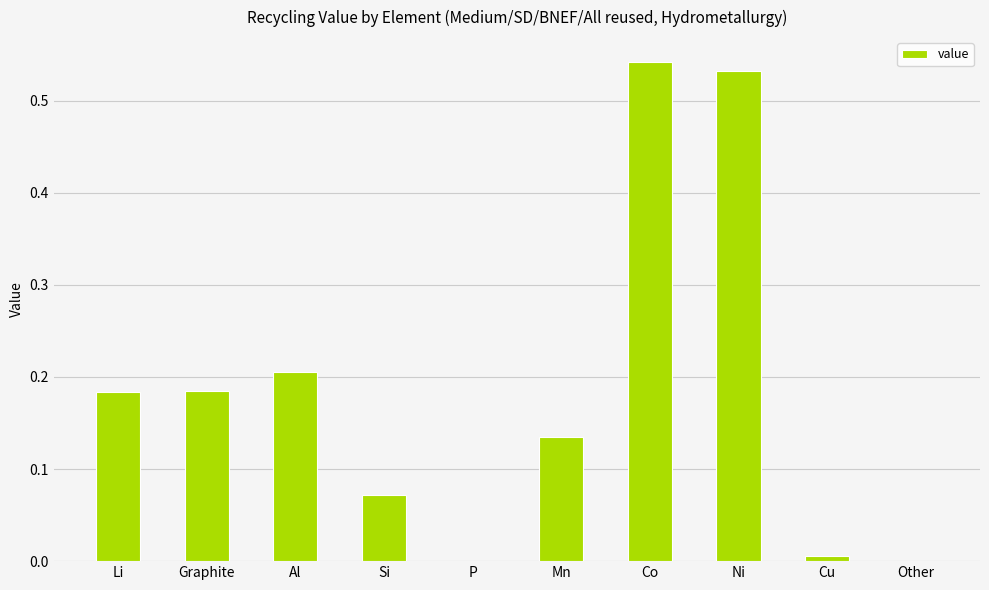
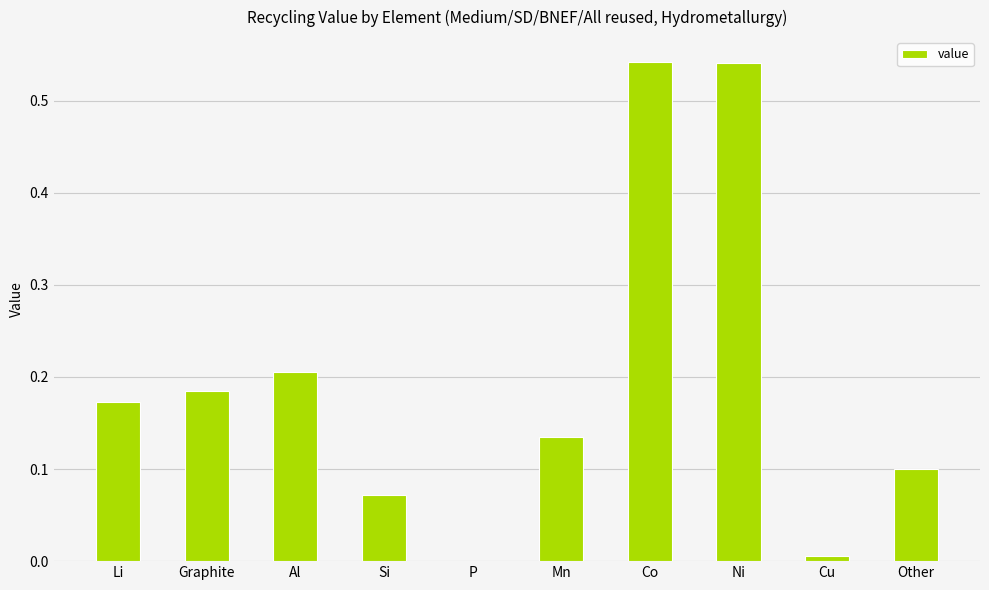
Li: 0.18 -> 0.17
Ni: 0.53 -> 0.54
Other: 0.0 -> 0.1
